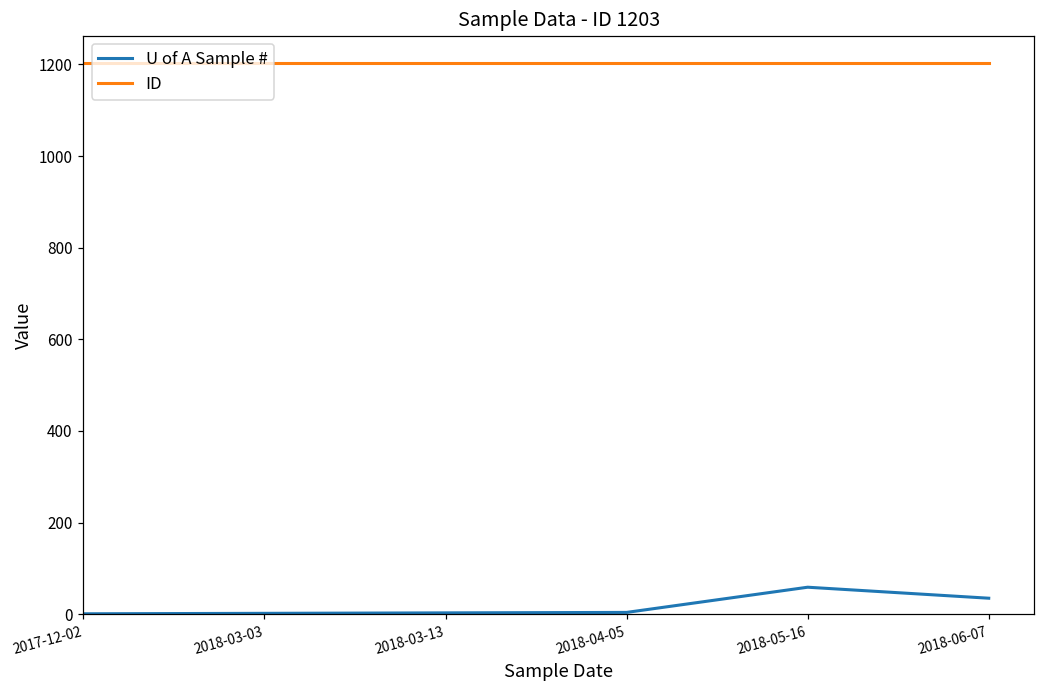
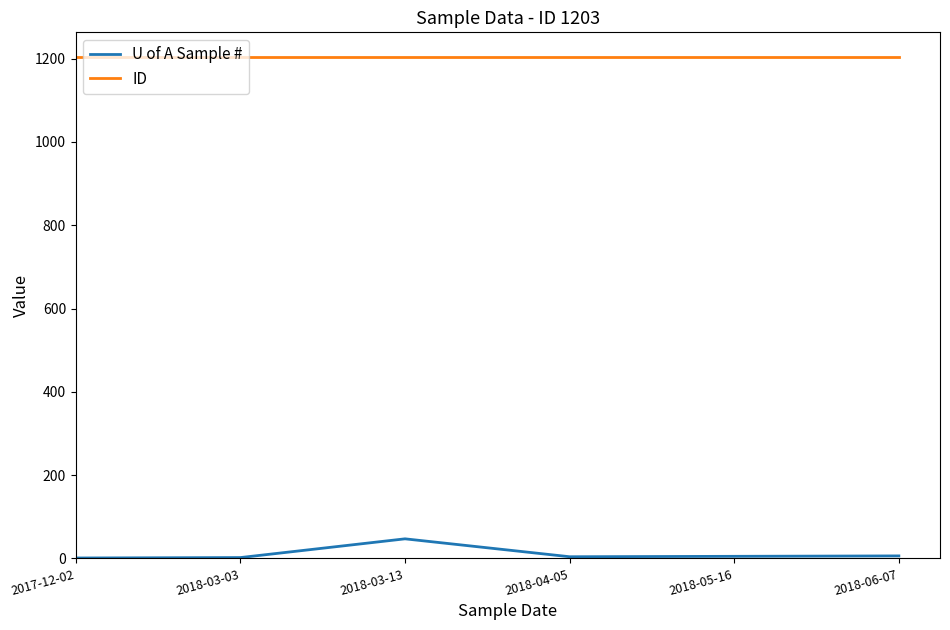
U of A Sample #, 2018-03-13: 0 -> 50
U of A Sample #, 2018-05-16: 60 -> 10
U of A Sample #, 2018-06-07: 40 -> 10
